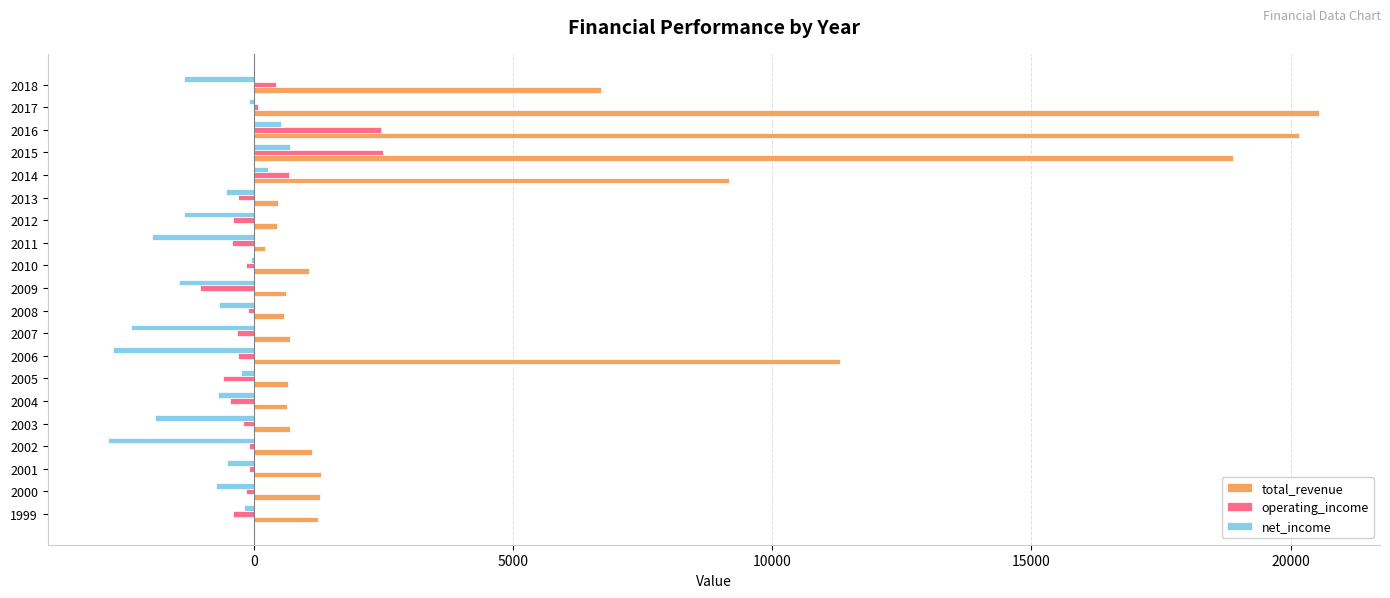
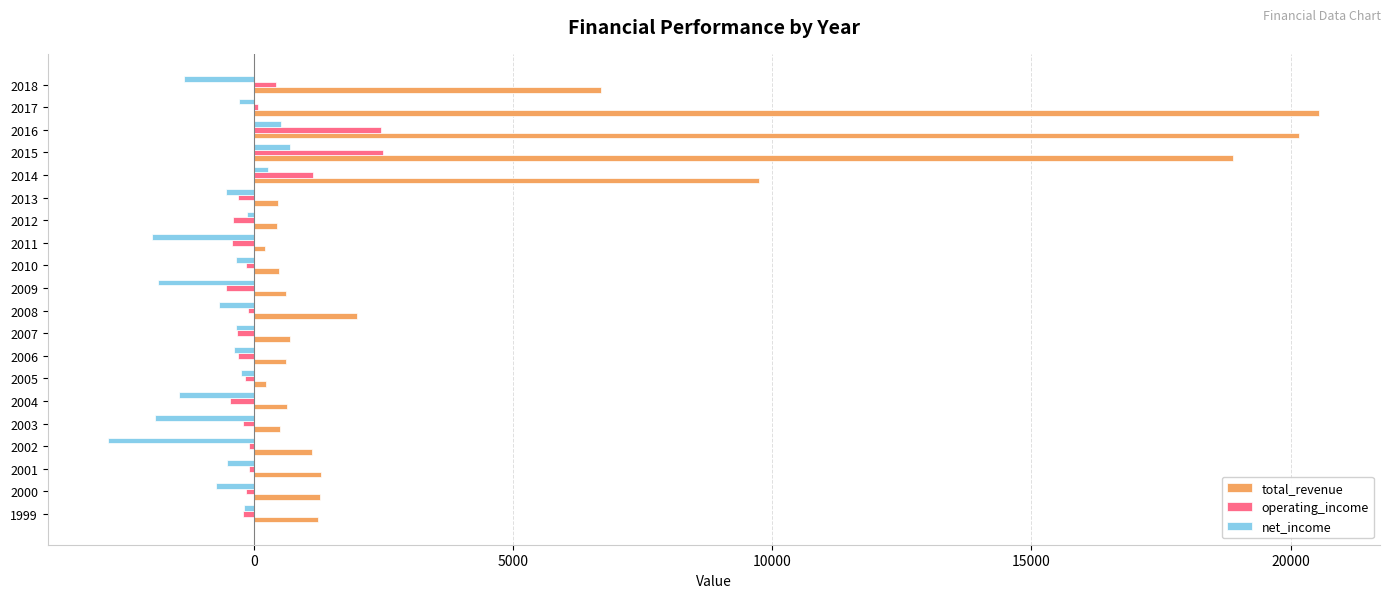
net_income, 2017: -100 -> -300
operating_income, 2014: 700 -> 1100
total_revenue, 2014: 9200 -> 9800
net_income, 2012: -1300 -> -100
net_income, 2010: 0 -> -300
total_revenue, 2010: 1100 -> 500
net_income, 2009: -1400 -> -1800
operating_income, 2009: -1000 -> -500
total_revenue, 2008: 600 -> 2000
net_income, 2007: -2400 -> -300
net_income, 2006: -2700 -> -400
total_revenue, 2006: 11300 -> 600
operating_income, 2005: -600 -> -200
total_revenue, 2005: 700 -> 200
net_income, 2004: -700 -> -1500
total_revenue, 2003: 700 -> 500
operating_income, 1999: -400 -> -200
